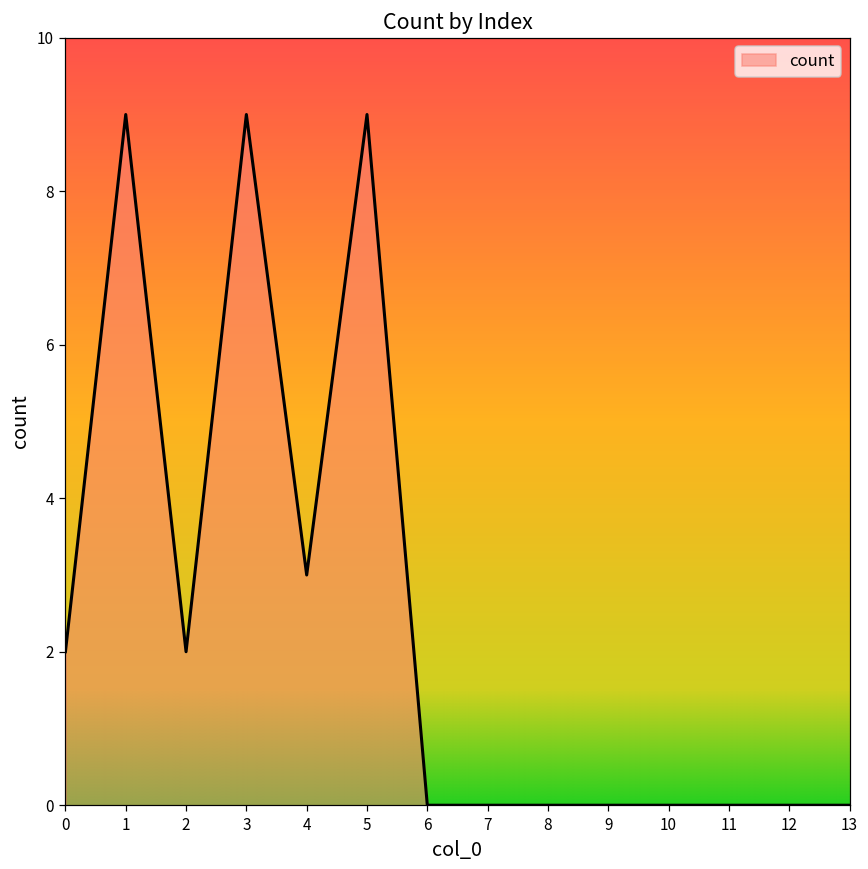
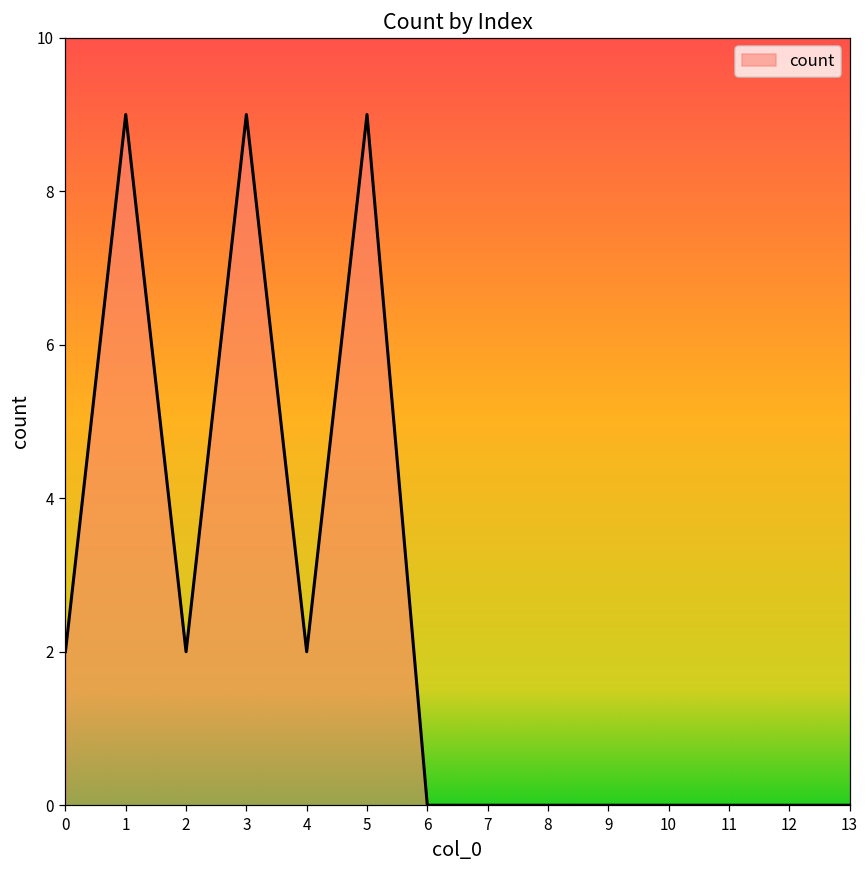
4: 3 -> 2
